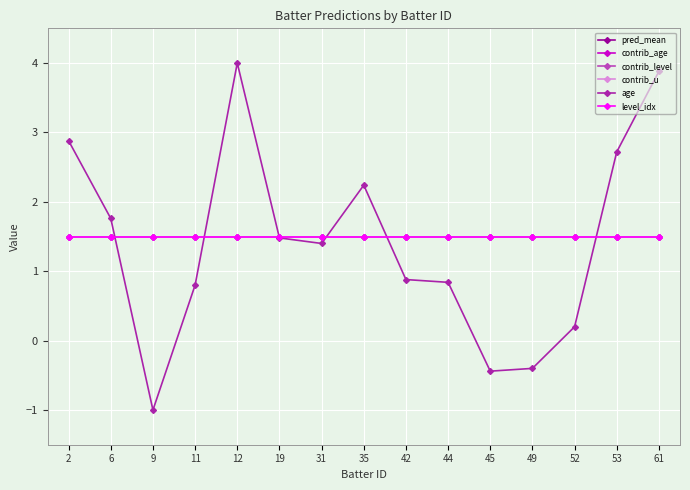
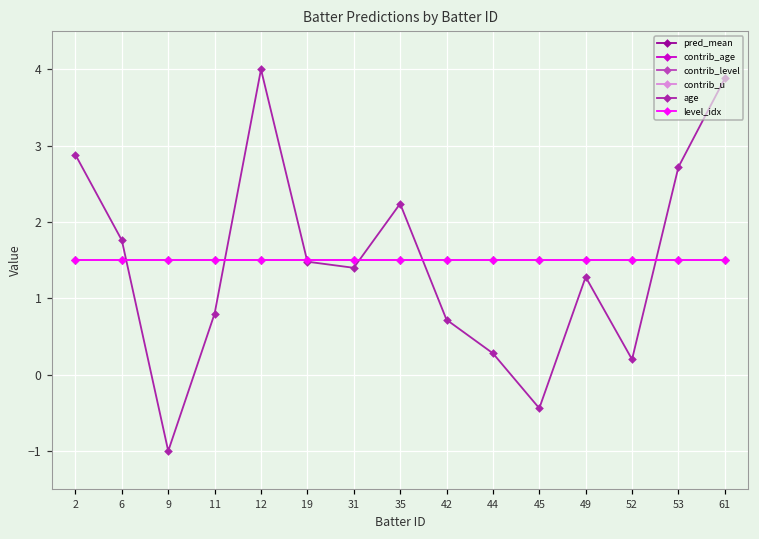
age, 42: 0.9 -> 0.7
age, 44: 0.8 -> 0.3
age, 49: -0.4 -> 1.3
